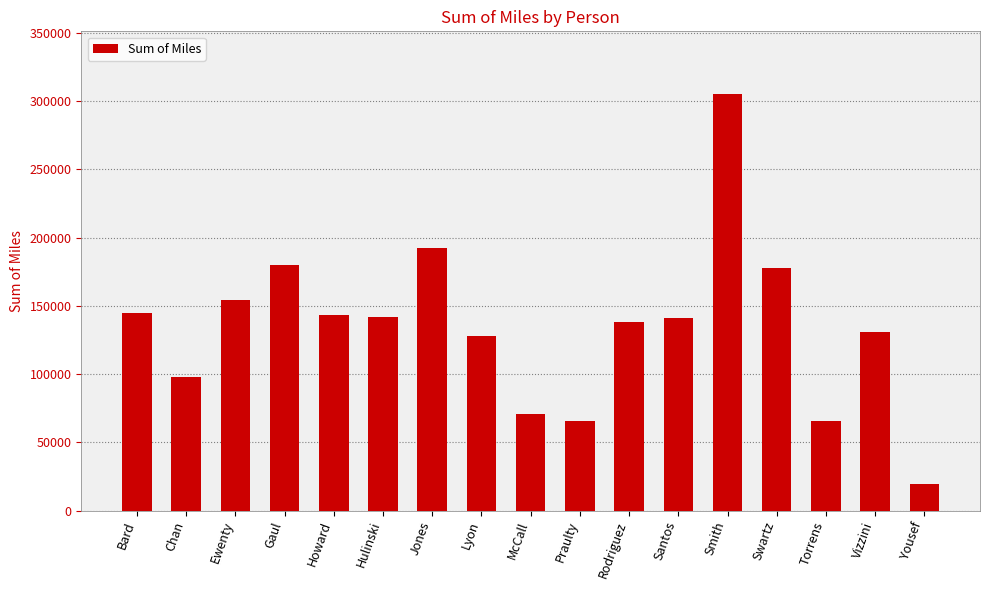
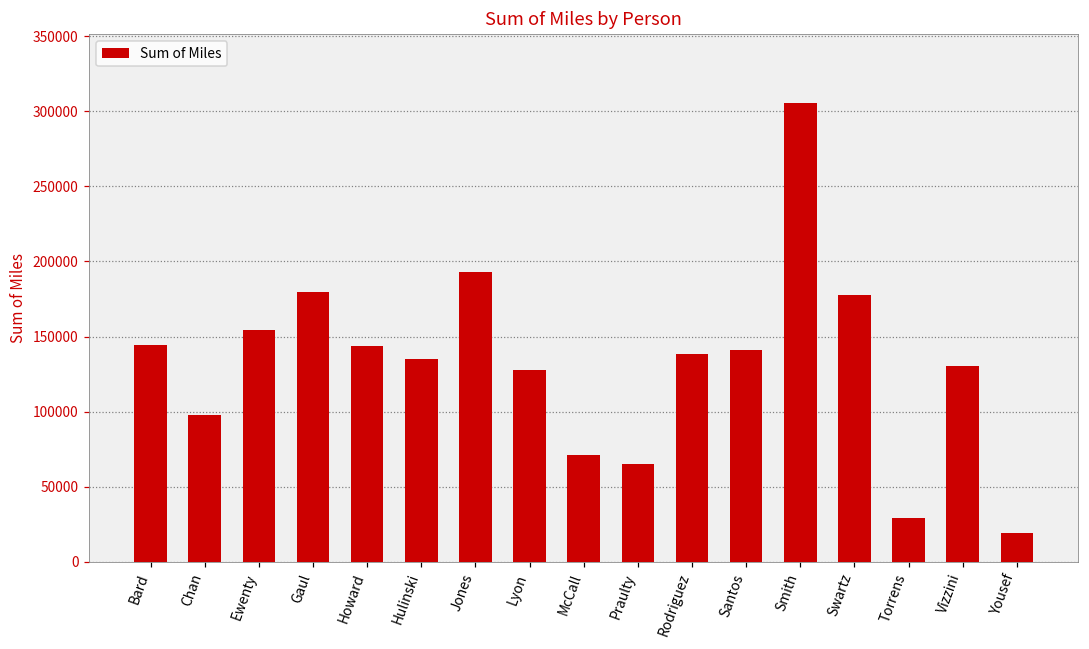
Hulinski: 142000 -> 135000
Torrens: 66000 -> 29000
